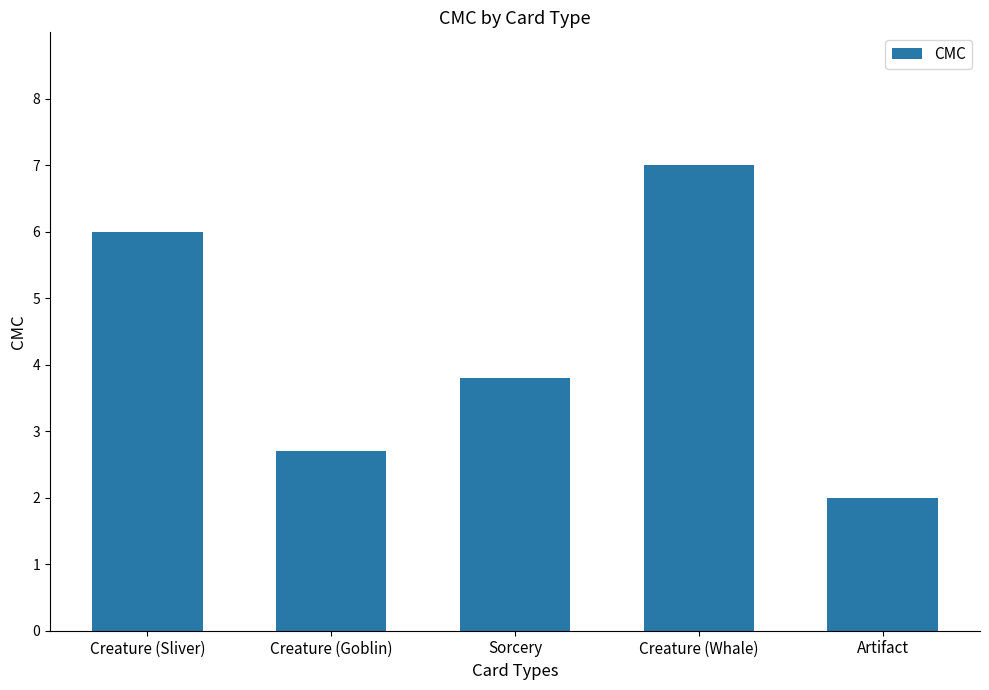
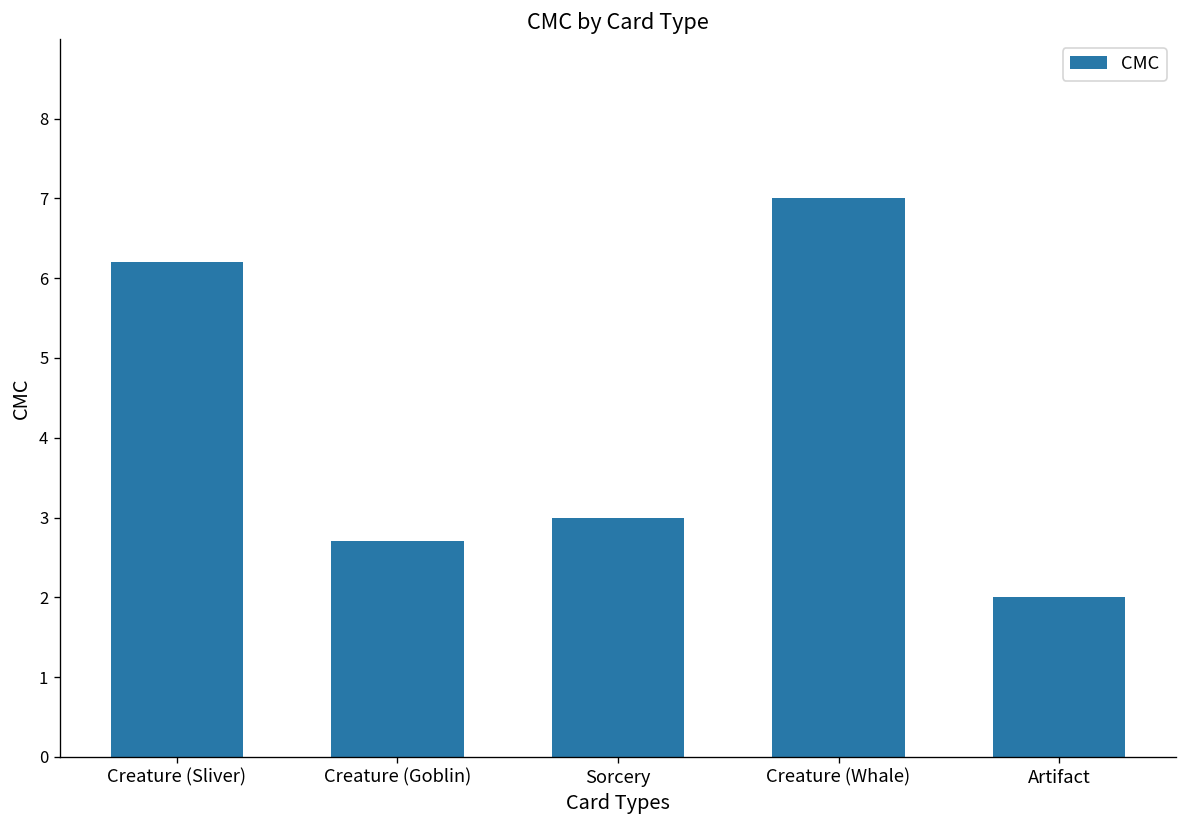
Creature (Sliver): 6.0 -> 6.2
Sorcery: 3.8 -> 3.0
